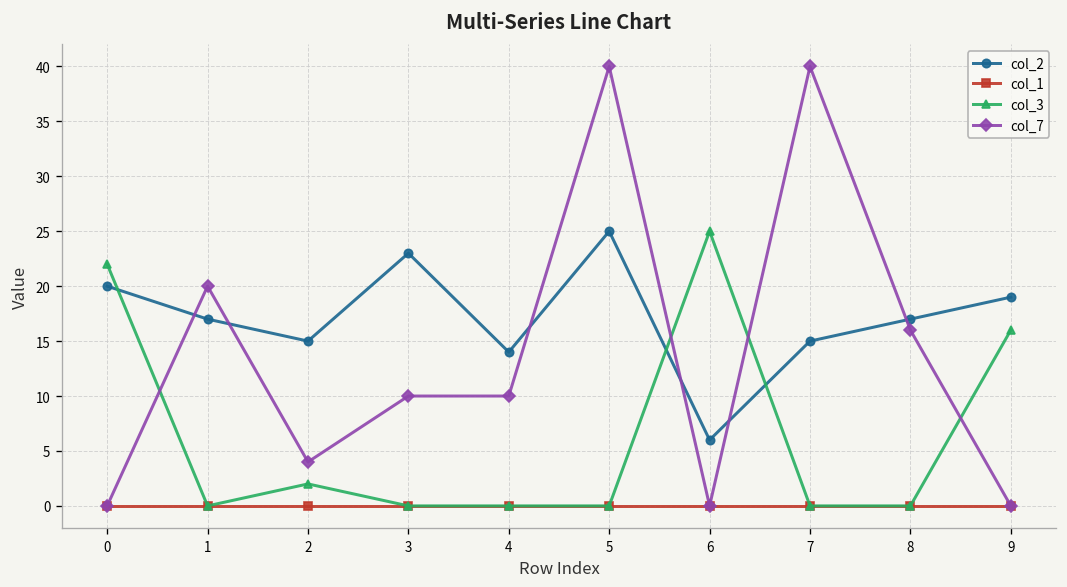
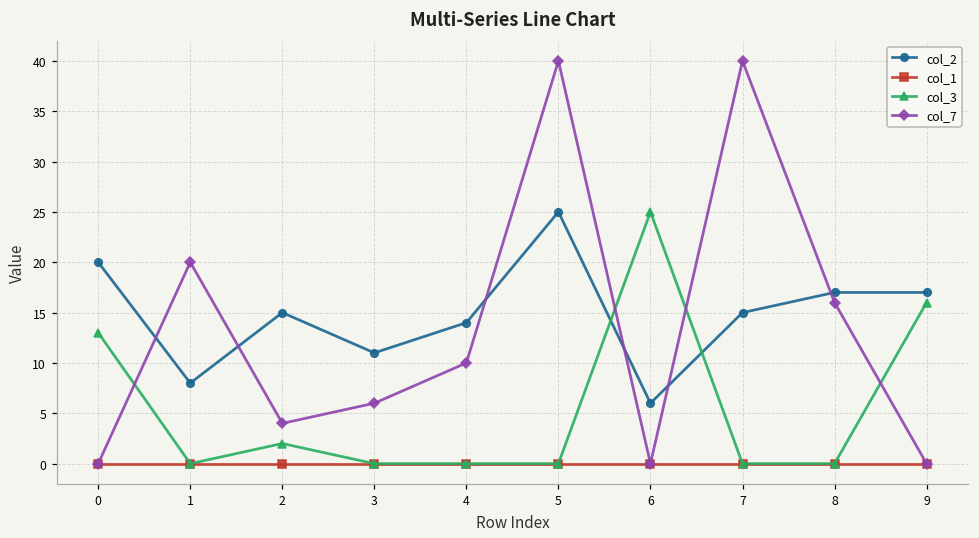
col_3, 0: 22 -> 13
col_2, 1: 17 -> 8
col_2, 3: 23 -> 11
col_7, 3: 10 -> 6
col_2, 9: 19 -> 17
